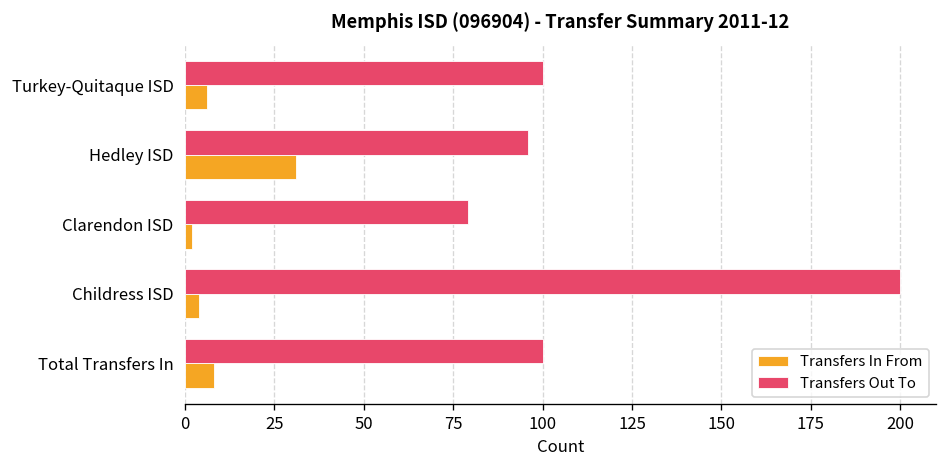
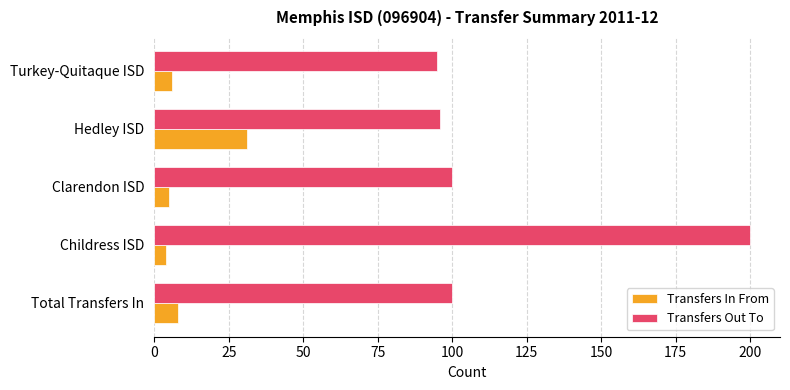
Transfers Out To, Turkey-Quitaque ISD: 100 -> 95
Transfers Out To, Clarendon ISD: 79 -> 100
Transfers In From, Clarendon ISD: 2 -> 5
